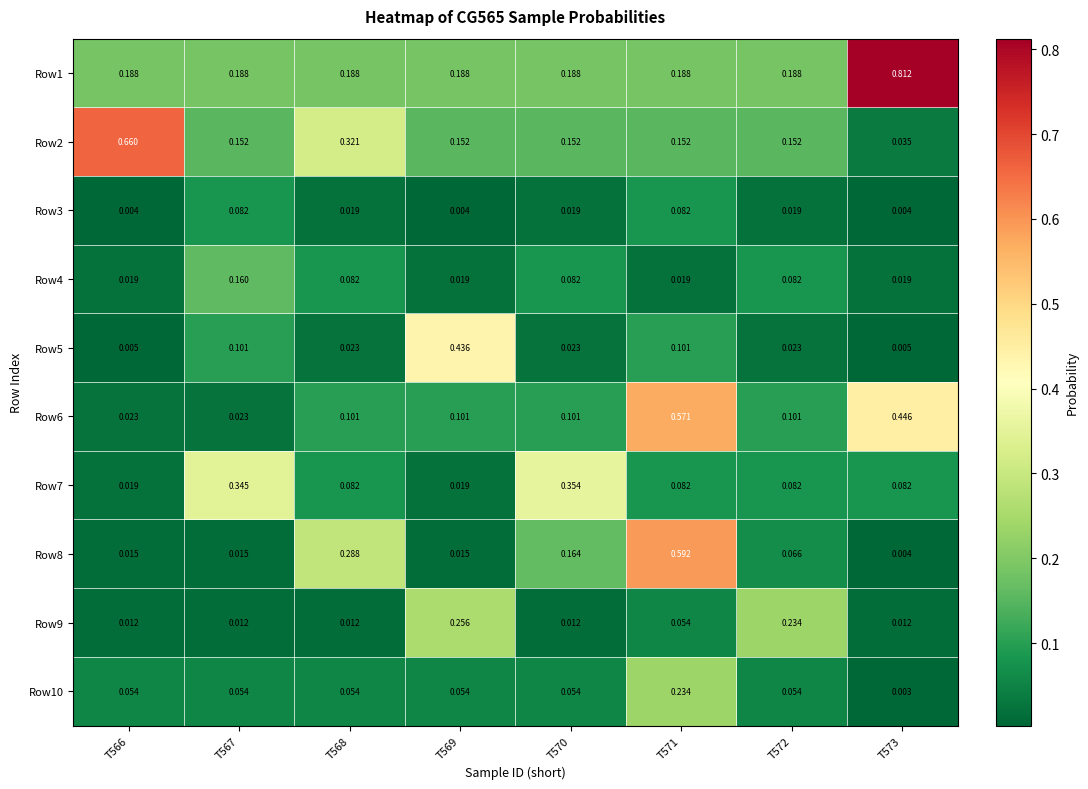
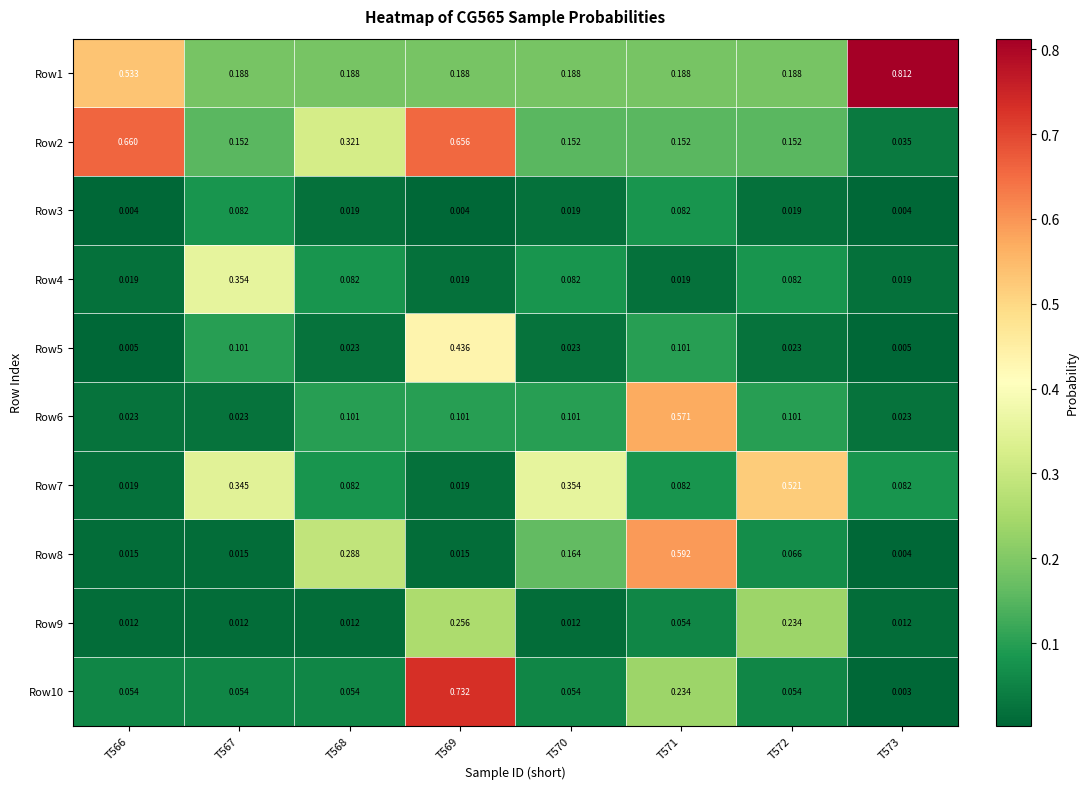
Row1, T566: 0.188 -> 0.533
Row2, T569: 0.152 -> 0.656
Row4, T567: 0.160 -> 0.354
Row6, T573: 0.446 -> 0.023
Row7, T572: 0.082 -> 0.521
Row10, T569: 0.054 -> 0.732
